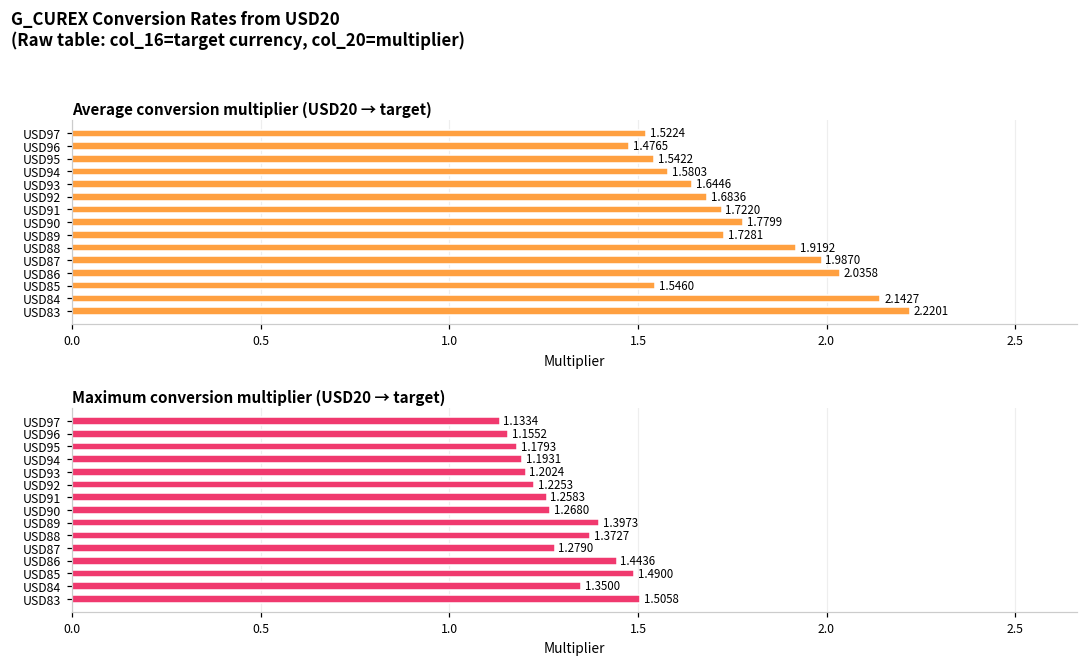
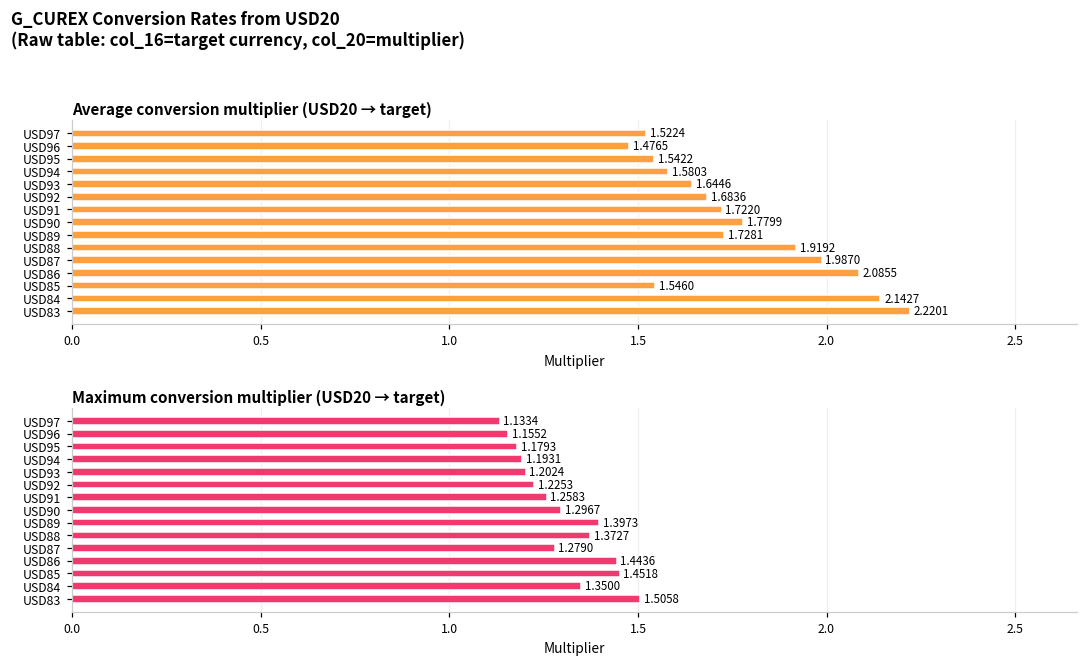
Average conversion multiplier (USD20 → target), USD86: 2.0358 -> 2.0855
Maximum conversion multiplier (USD20 → target), USD90: 1.2680 -> 1.2967
Maximum conversion multiplier (USD20 → target), USD85: 1.4900 -> 1.4518
